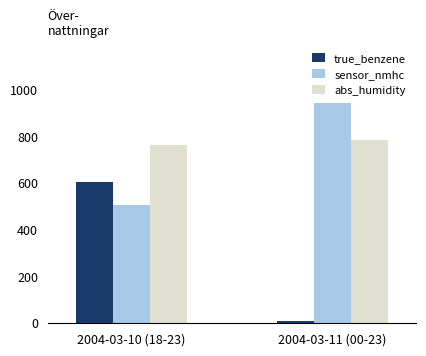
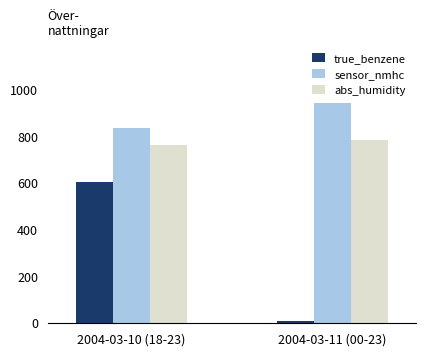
sensor_nmhc, 2004-03-10 (18-23): 500 -> 840
